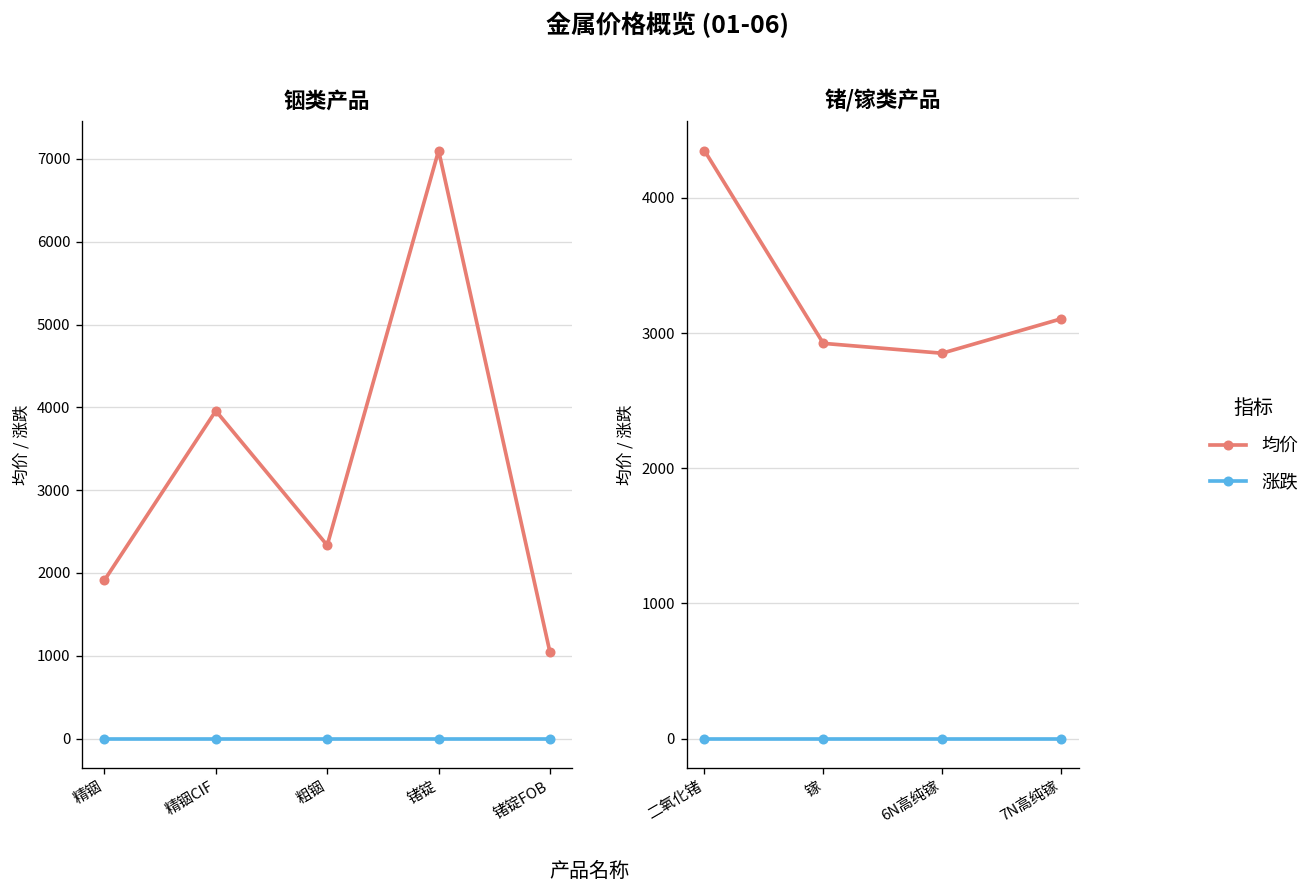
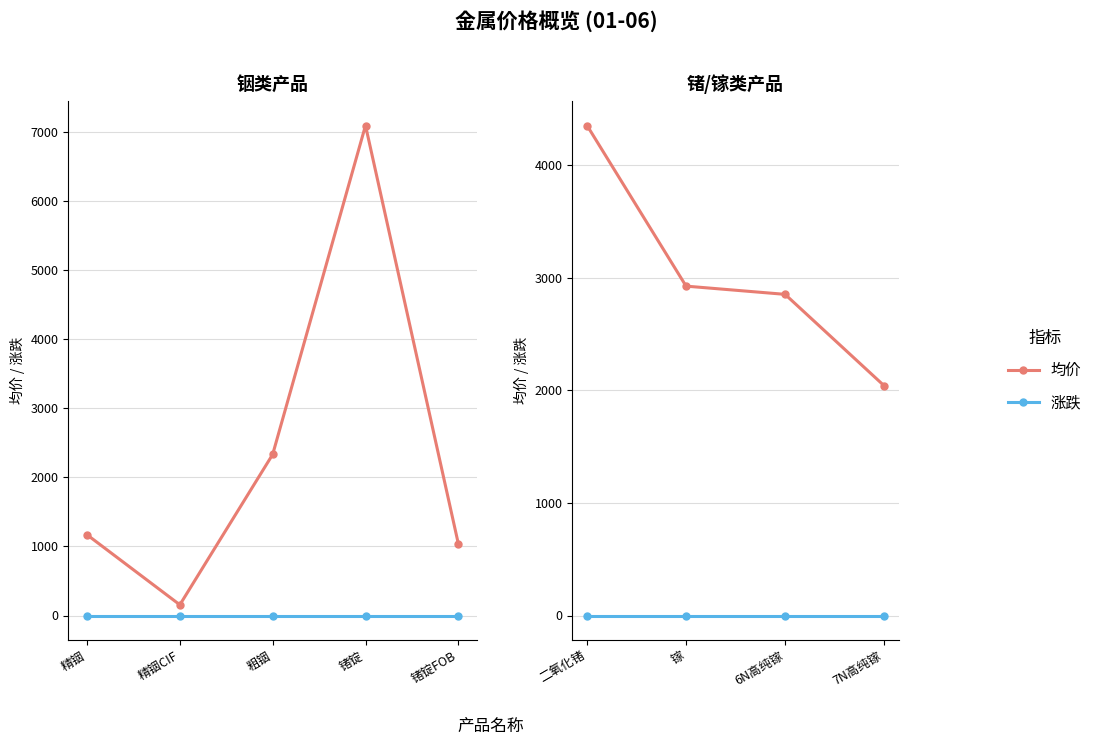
铟类产品, 均价, 精铟: 1900 -> 1200
铟类产品, 均价, 精铟CIF: 4000 -> 200
锗/镓类产品, 均价, 7N高纯镓: 3110 -> 2040
